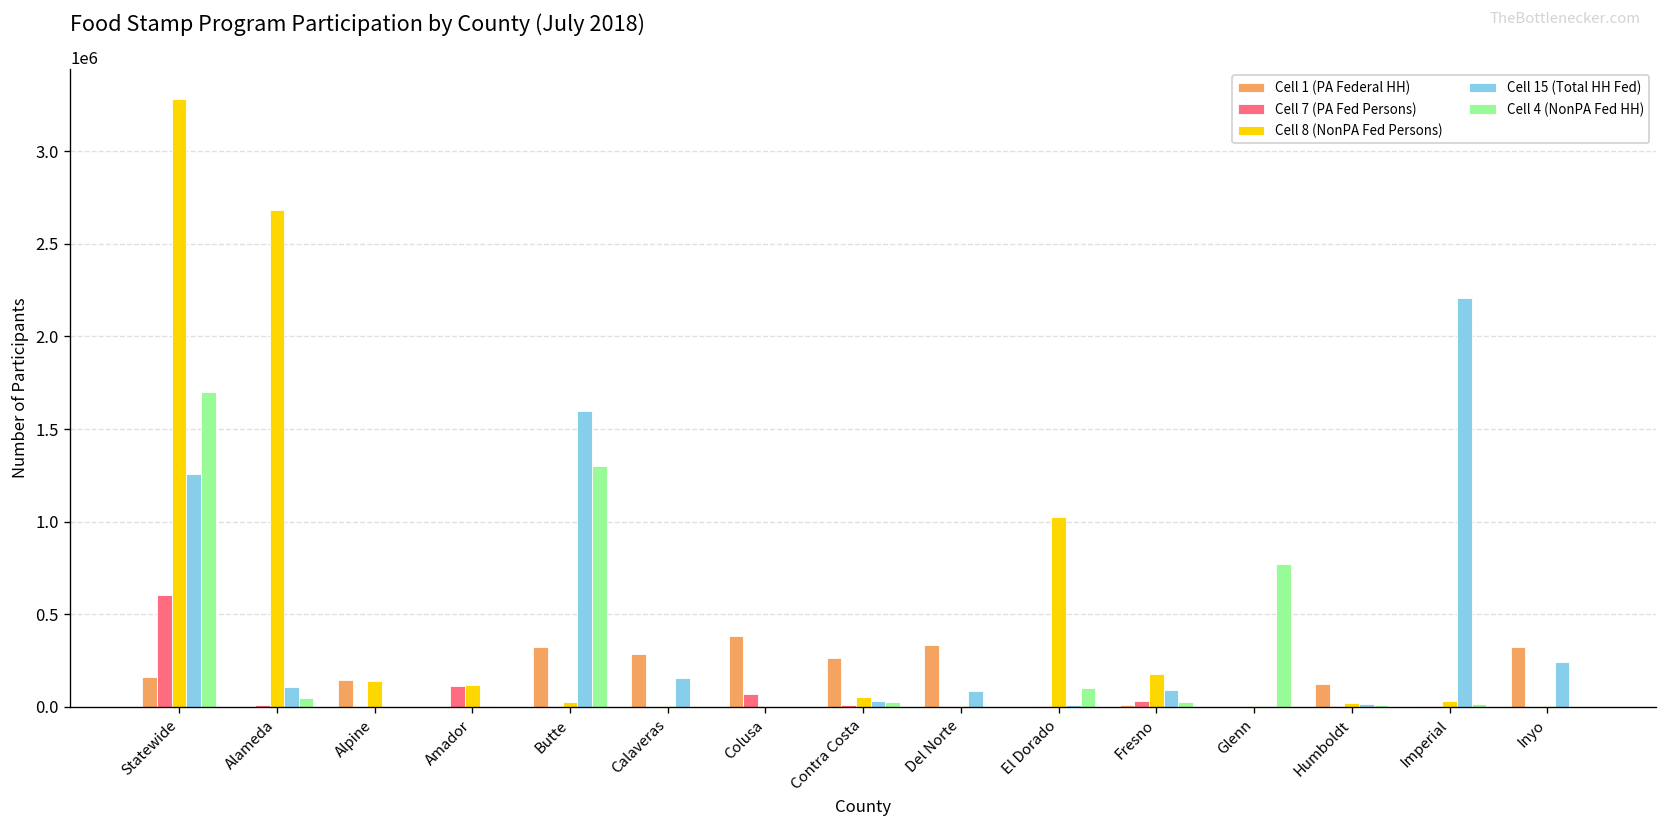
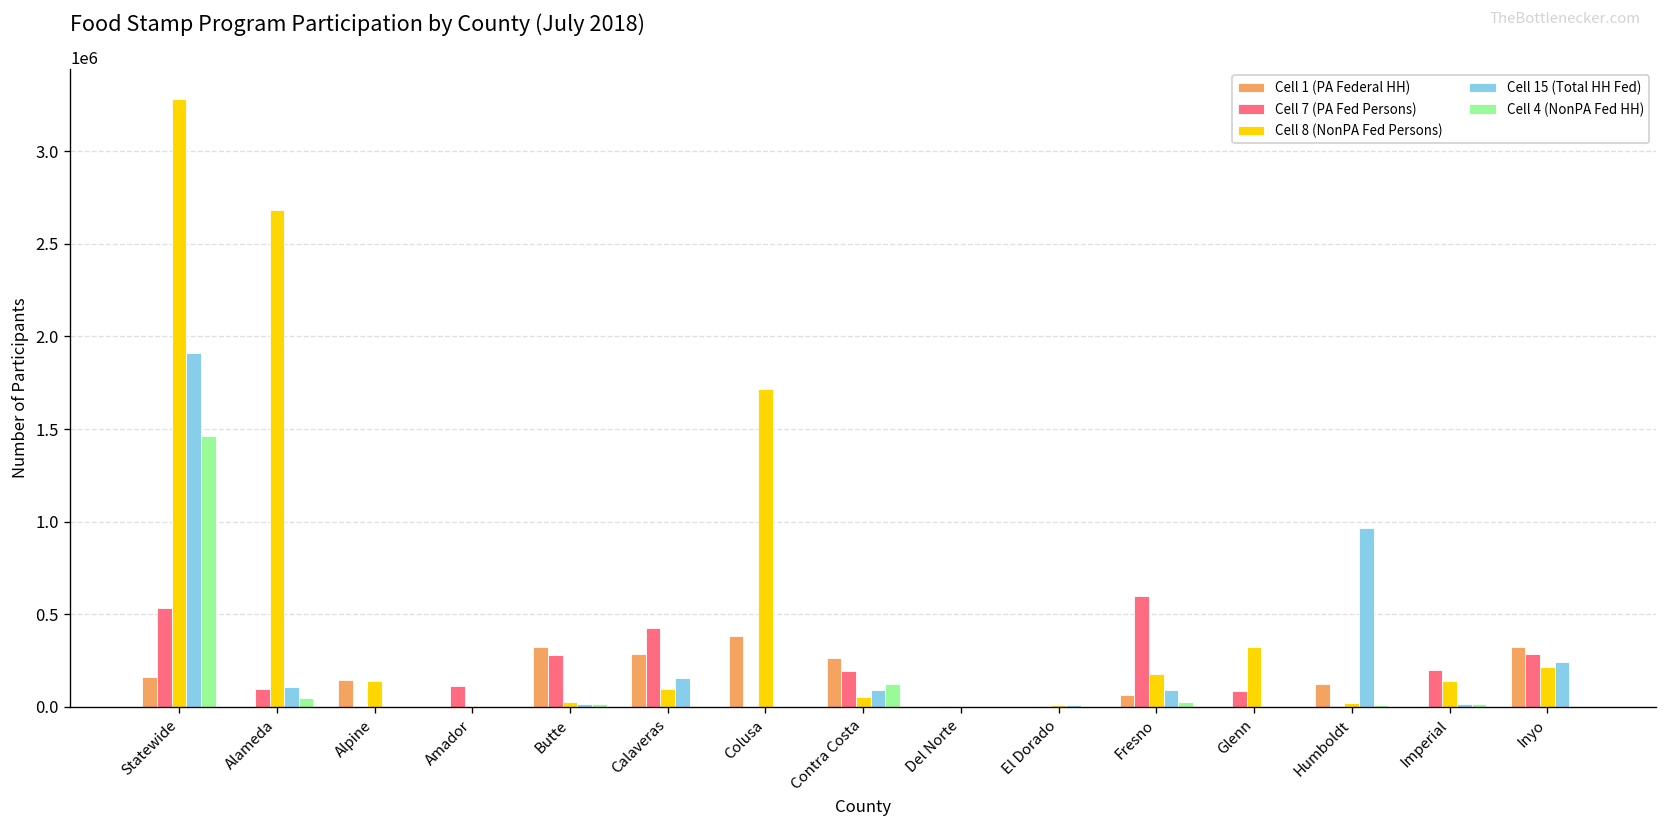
Cell 7 (PA Fed Persons), Statewide: 600000 -> 530000
Cell 15 (Total HH Fed), Statewide: 1260000 -> 1910000
Cell 4 (NonPA Fed HH), Statewide: 1700000 -> 1460000
Cell 7 (PA Fed Persons), Alameda: 10000 -> 90000
Cell 8 (NonPA Fed Persons), Amador: 120000 -> 0
Cell 7 (PA Fed Persons), Butte: 0 -> 280000
Cell 15 (Total HH Fed), Butte: 1600000 -> 20000
Cell 4 (NonPA Fed HH), Butte: 1300000 -> 20000
Cell 7 (PA Fed Persons), Calaveras: 0 -> 430000
Cell 8 (NonPA Fed Persons), Calaveras: 0 -> 100000
Cell 7 (PA Fed Persons), Colusa: 70000 -> 0
Cell 8 (NonPA Fed Persons), Colusa: 0 -> 1720000
Cell 7 (PA Fed Persons), Contra Costa: 10000 -> 190000
Cell 15 (Total HH Fed), Contra Costa: 30000 -> 90000
Cell 4 (NonPA Fed HH), Contra Costa: 30000 -> 120000
Cell 1 (PA Federal HH), Del Norte: 330000 -> 0
Cell 15 (Total HH Fed), Del Norte: 80000 -> 0
Cell 8 (NonPA Fed Persons), El Dorado: 1020000 -> 10000
Cell 4 (NonPA Fed HH), El Dorado: 100000 -> 10000
Cell 1 (PA Federal HH), Fresno: 10000 -> 60000
Cell 7 (PA Fed Persons), Fresno: 30000 -> 600000
Cell 7 (PA Fed Persons), Glenn: 0 -> 80000
Cell 8 (NonPA Fed Persons), Glenn: 0 -> 320000
Cell 4 (NonPA Fed HH), Glenn: 770000 -> 0
Cell 15 (Total HH Fed), Humboldt: 10000 -> 970000
Cell 7 (PA Fed Persons), Imperial: 10000 -> 200000
Cell 8 (NonPA Fed Persons), Imperial: 30000 -> 140000
Cell 15 (Total HH Fed), Imperial: 2210000 -> 20000
Cell 7 (PA Fed Persons), Inyo: 0 -> 290000
Cell 8 (NonPA Fed Persons), Inyo: 0 -> 220000
